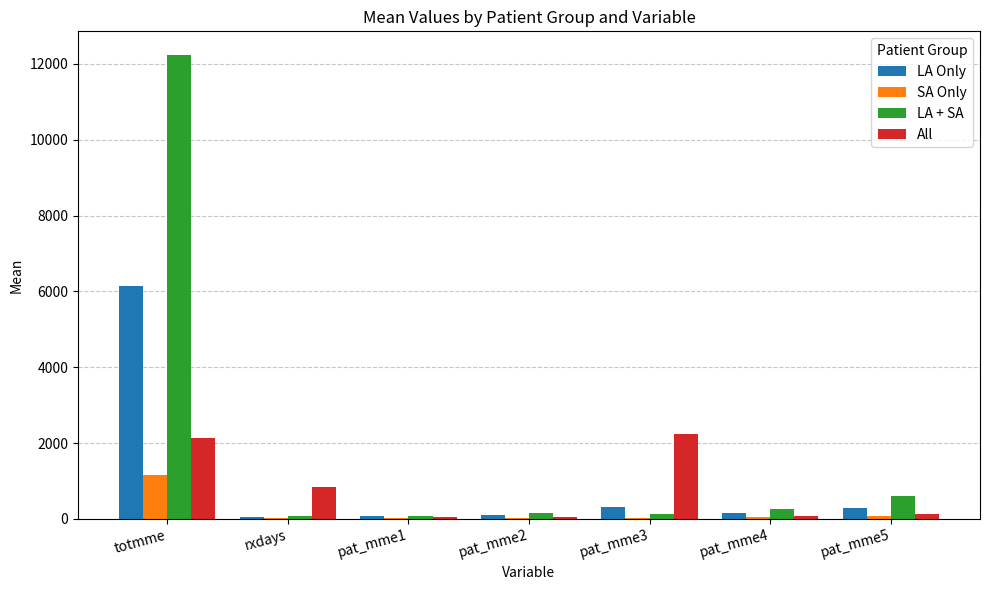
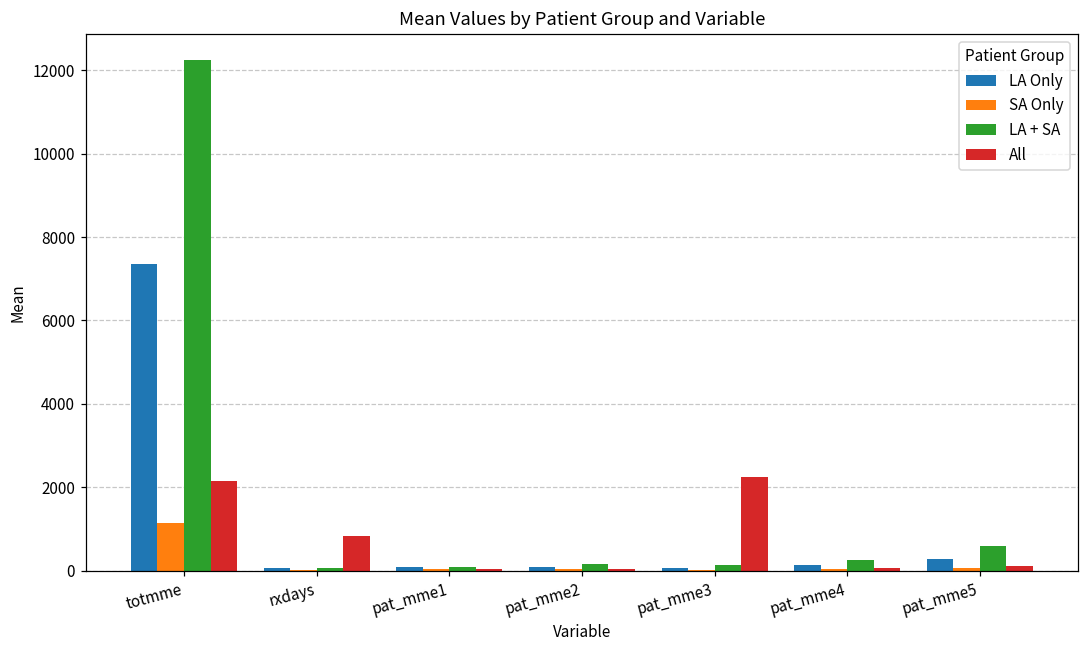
LA Only, totmme: 6100 -> 7400
LA Only, pat_mme3: 300 -> 100
